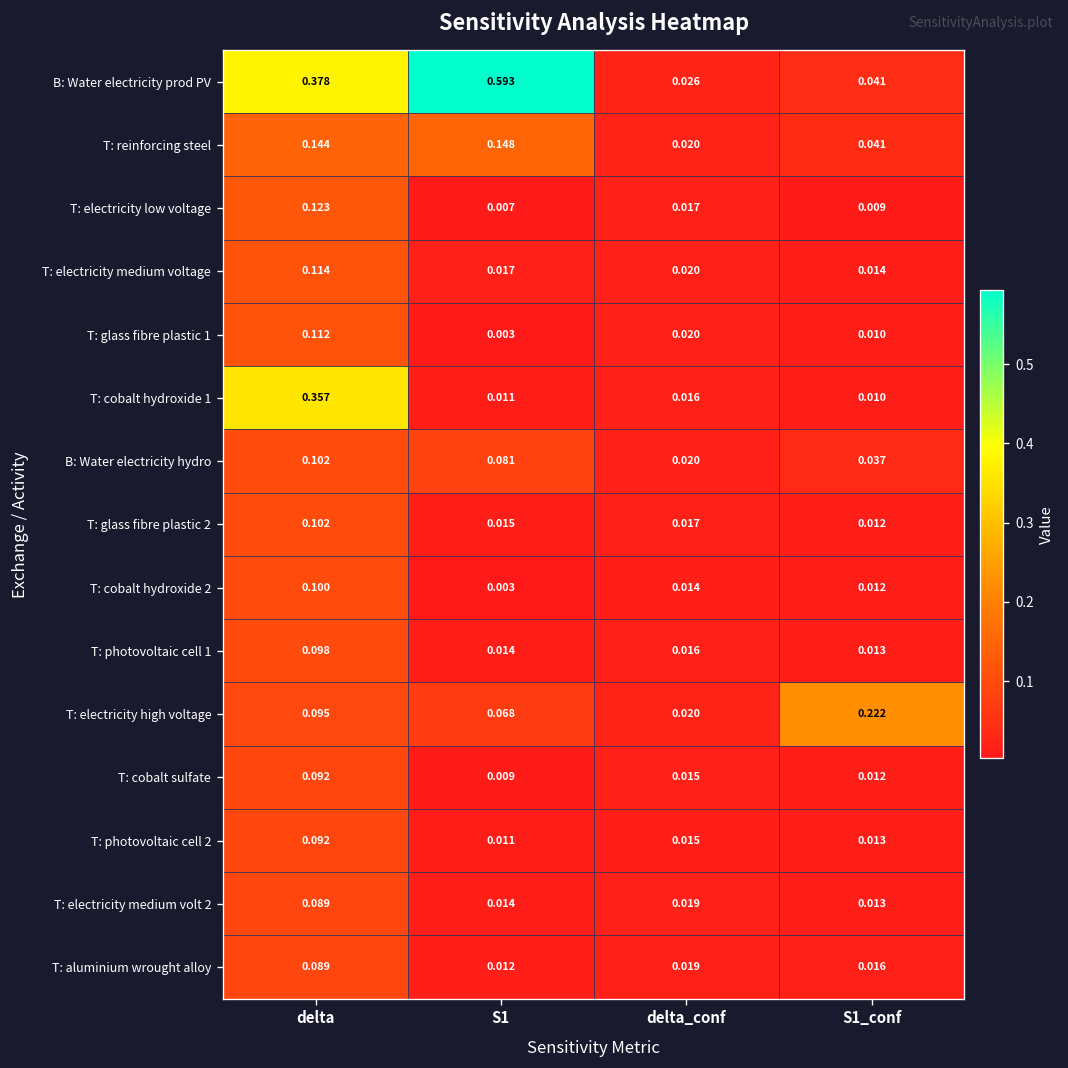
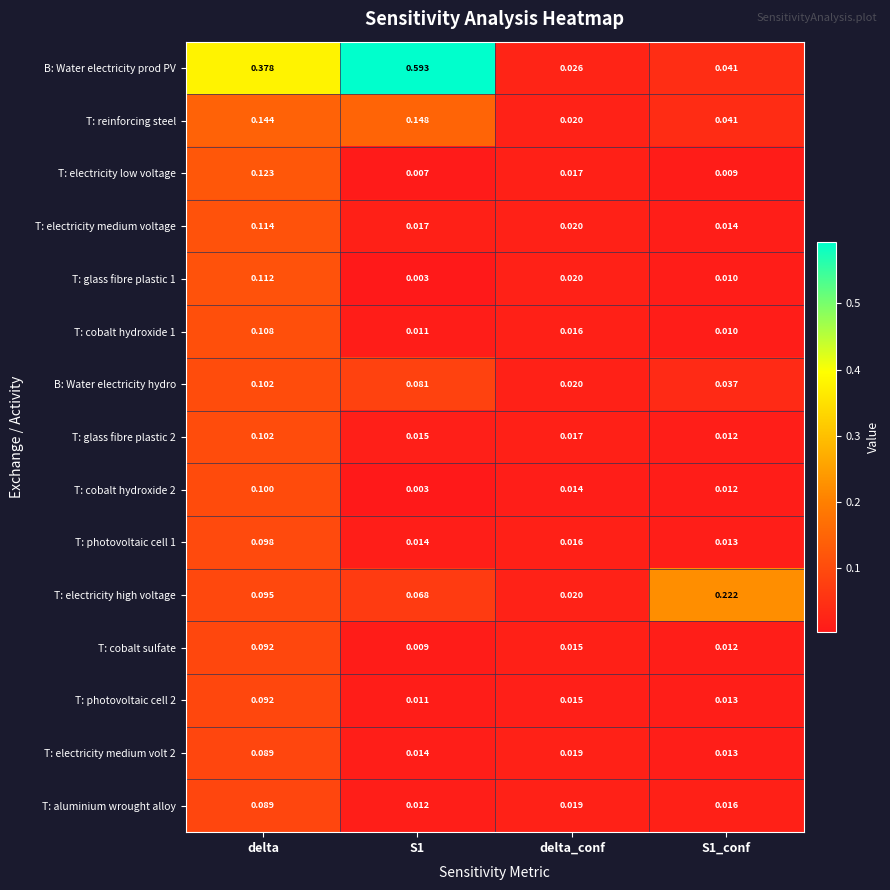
T: cobalt hydroxide 1, delta: 0.357 -> 0.108
